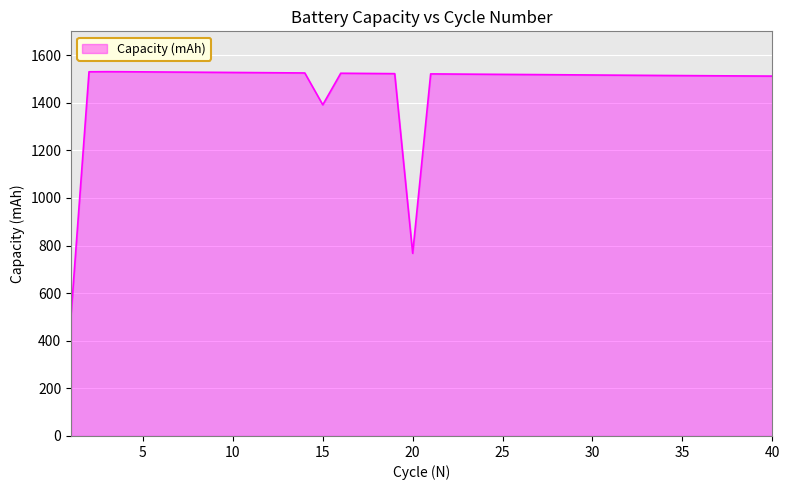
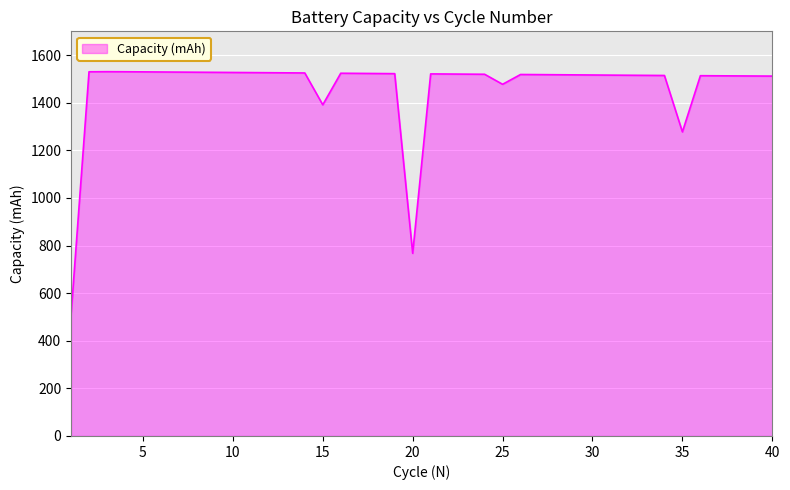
25: 1520 -> 1480
35: 1510 -> 1280
